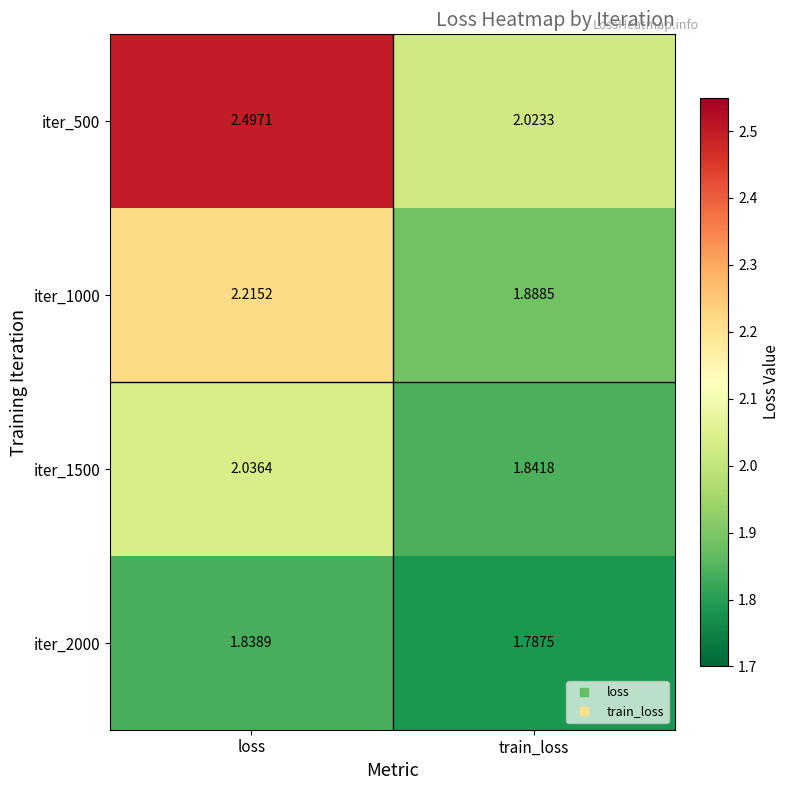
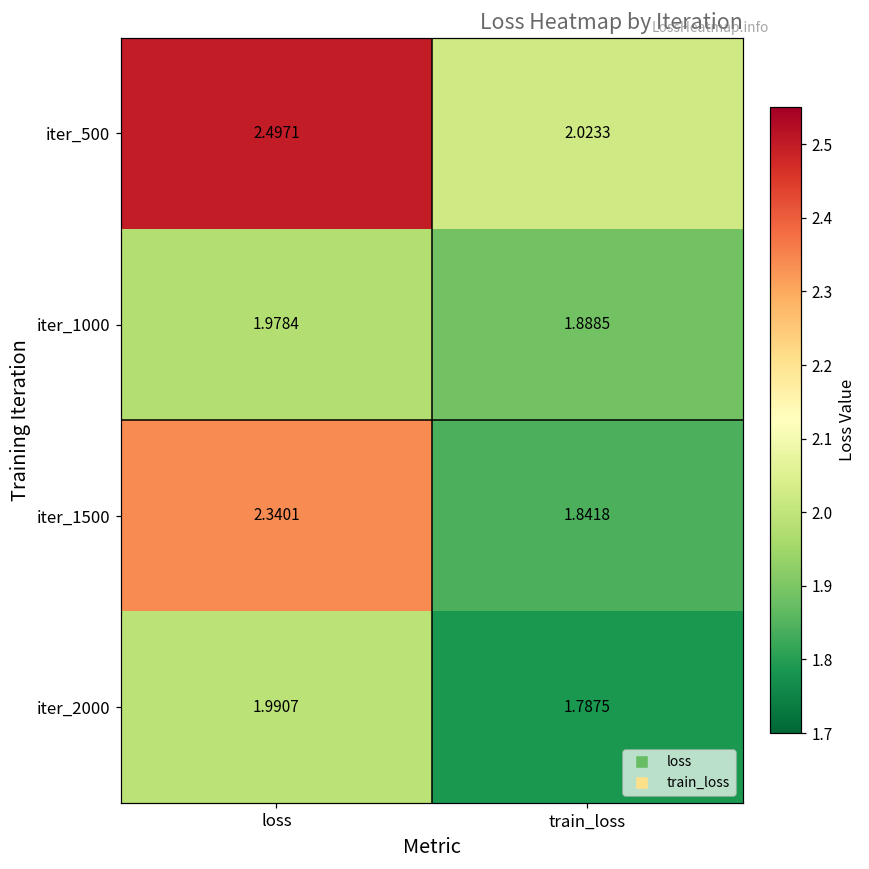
iter_1000, loss: 2.2152 -> 1.9784
iter_1500, loss: 2.0364 -> 2.3401
iter_2000, loss: 1.8389 -> 1.9907
